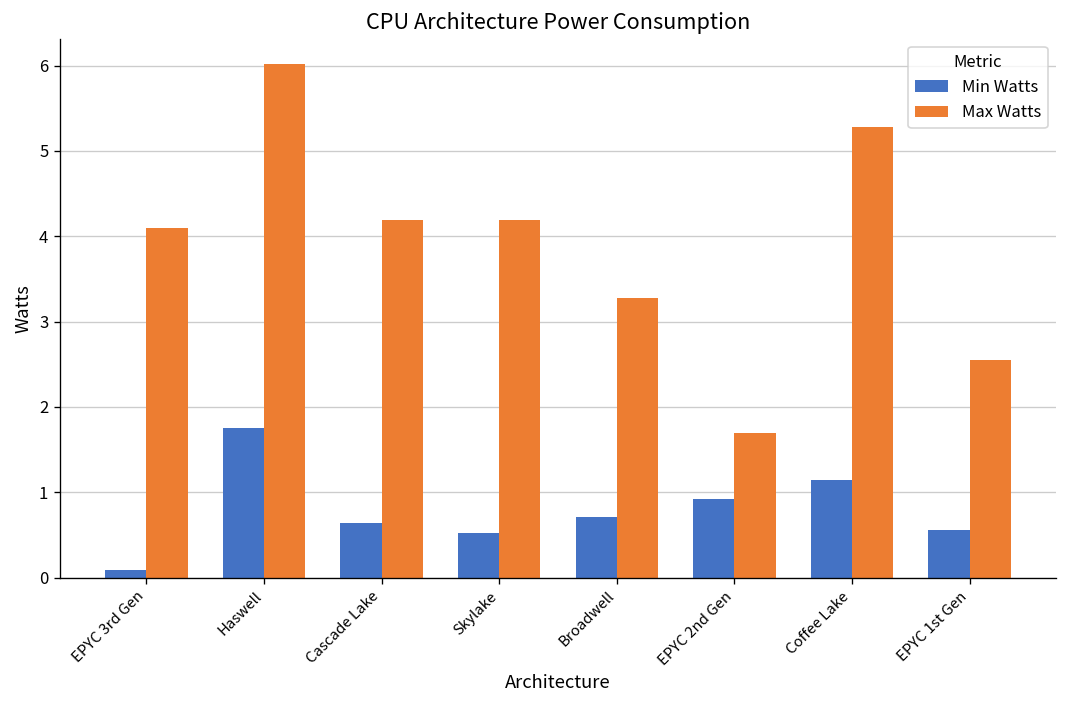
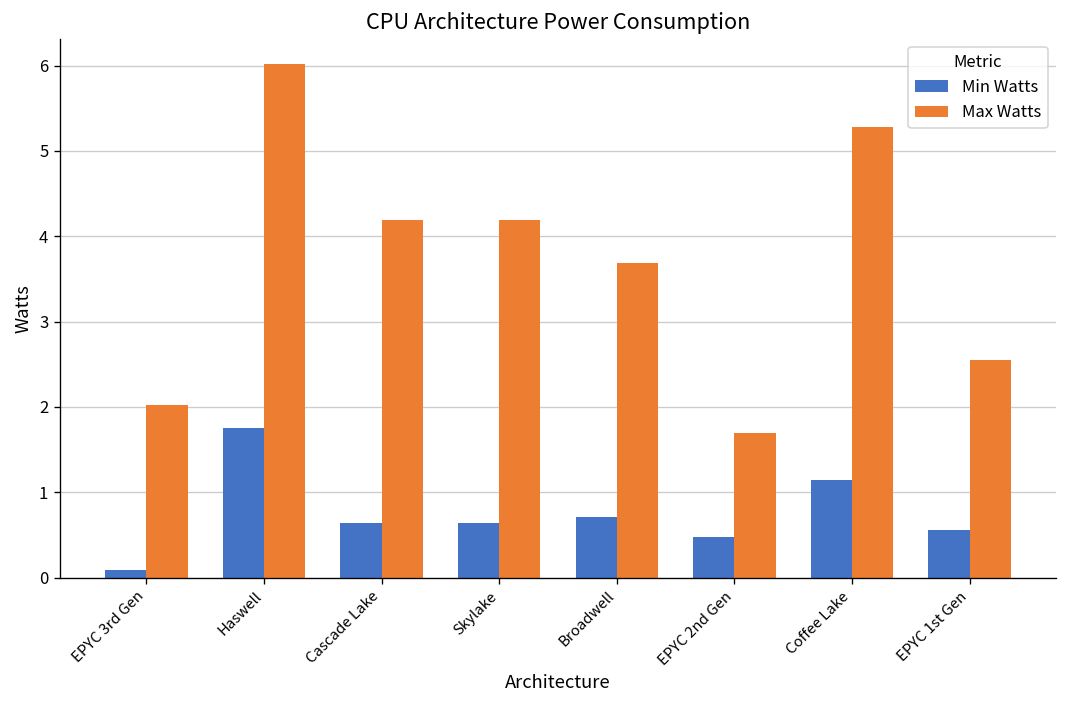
Max Watts, EPYC 3rd Gen: 4.1 -> 2.0
Min Watts, Skylake: 0.5 -> 0.6
Max Watts, Broadwell: 3.3 -> 3.7
Min Watts, EPYC 2nd Gen: 0.9 -> 0.5
